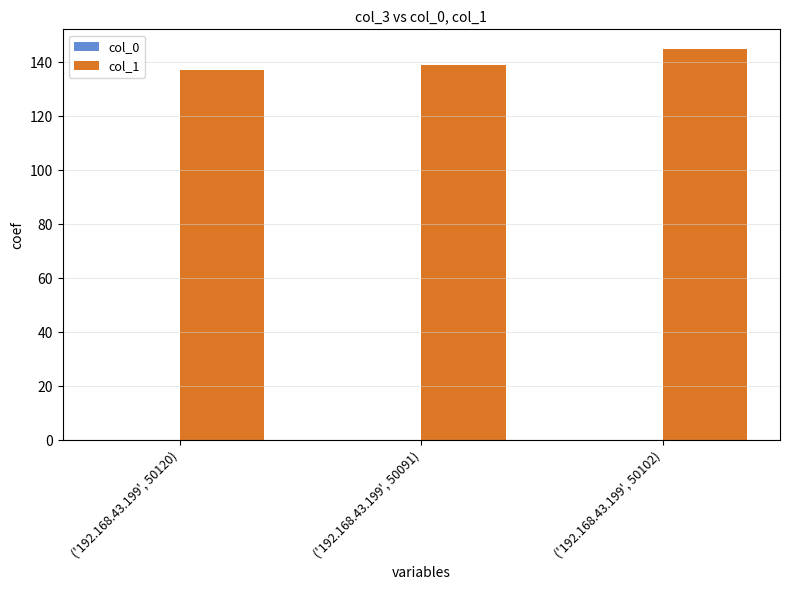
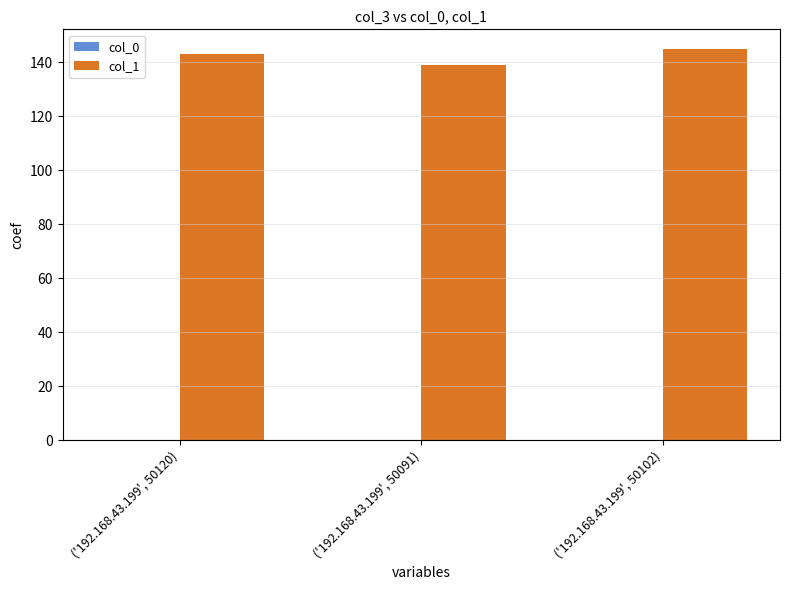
col_1, ('192.168.43.199', 50120): 137 -> 143
